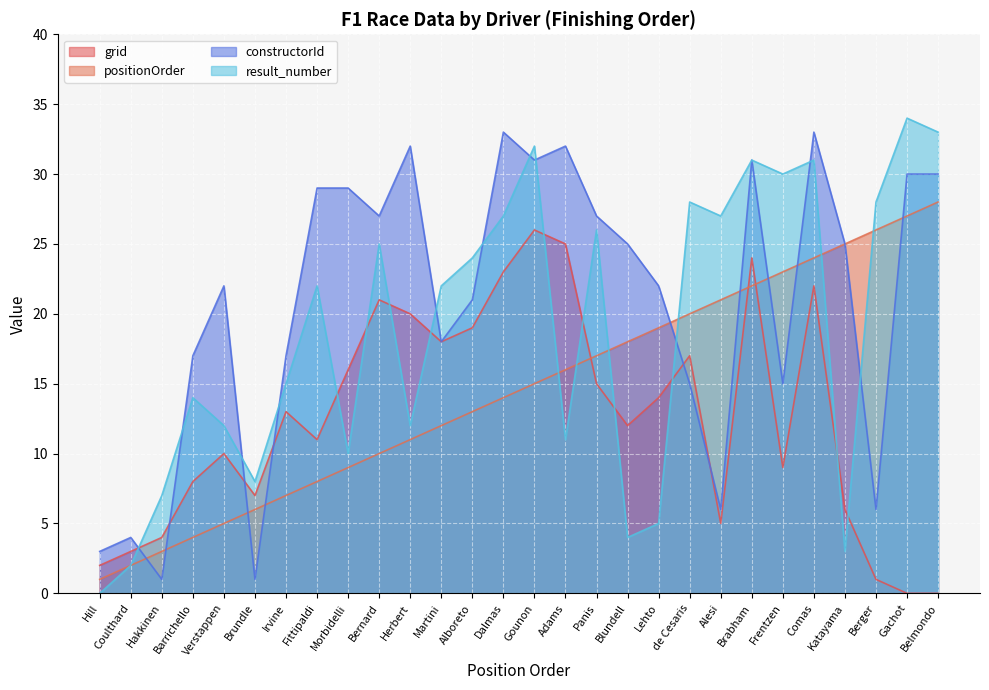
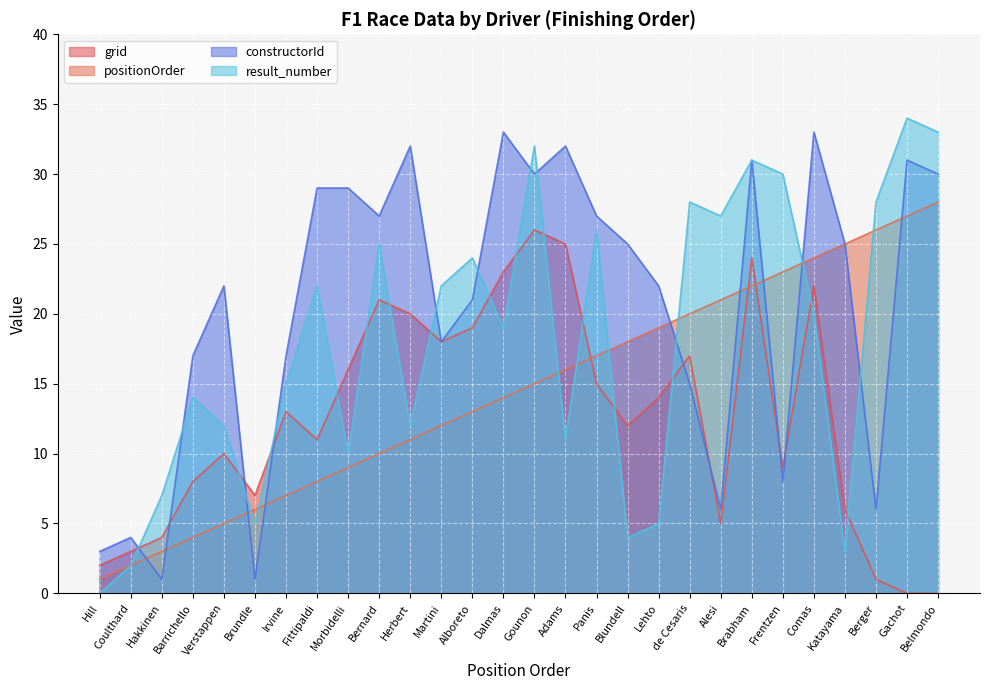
result_number, Brundle: 8 -> 5
result_number, Dalmas: 27 -> 19
constructorId, Gounon: 31 -> 30
constructorId, Frentzen: 15 -> 8
result_number, Comas: 31 -> 20
constructorId, Gachot: 30 -> 31
